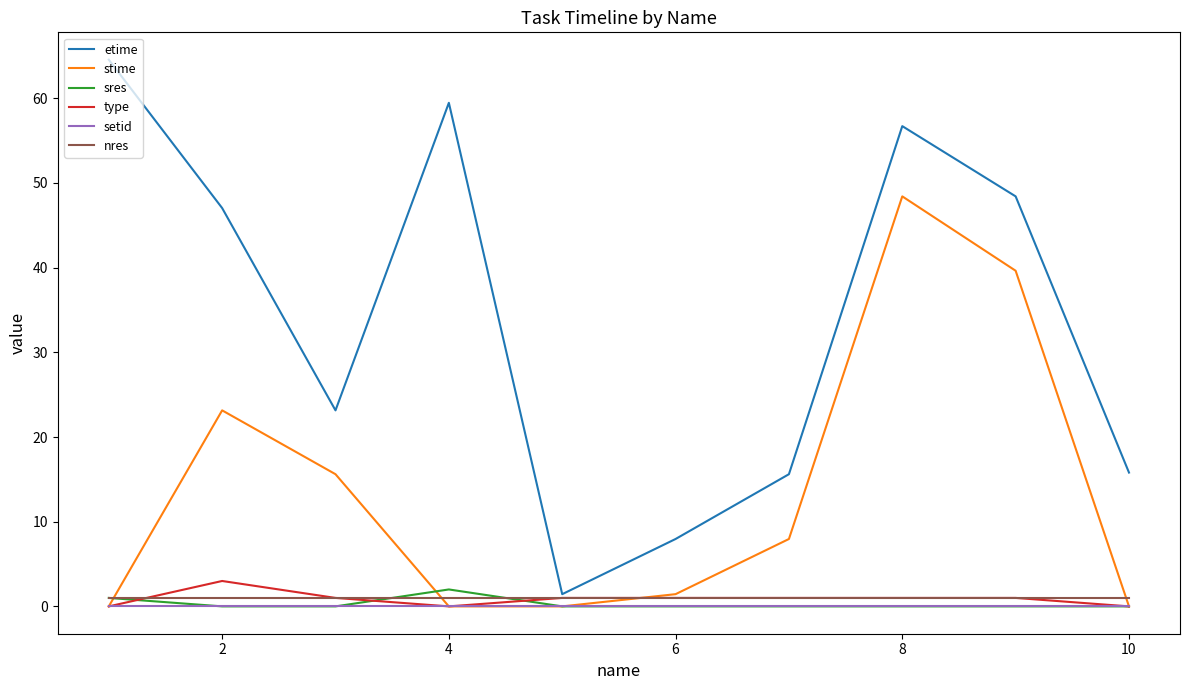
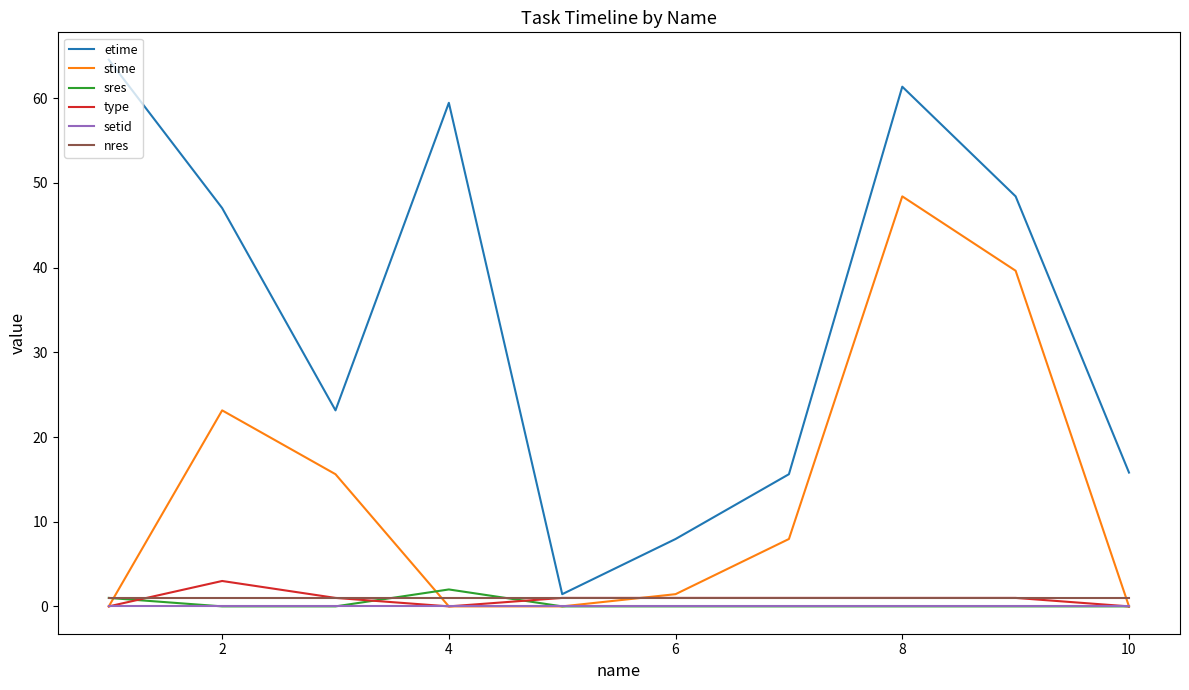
etime, 8: 57 -> 61
